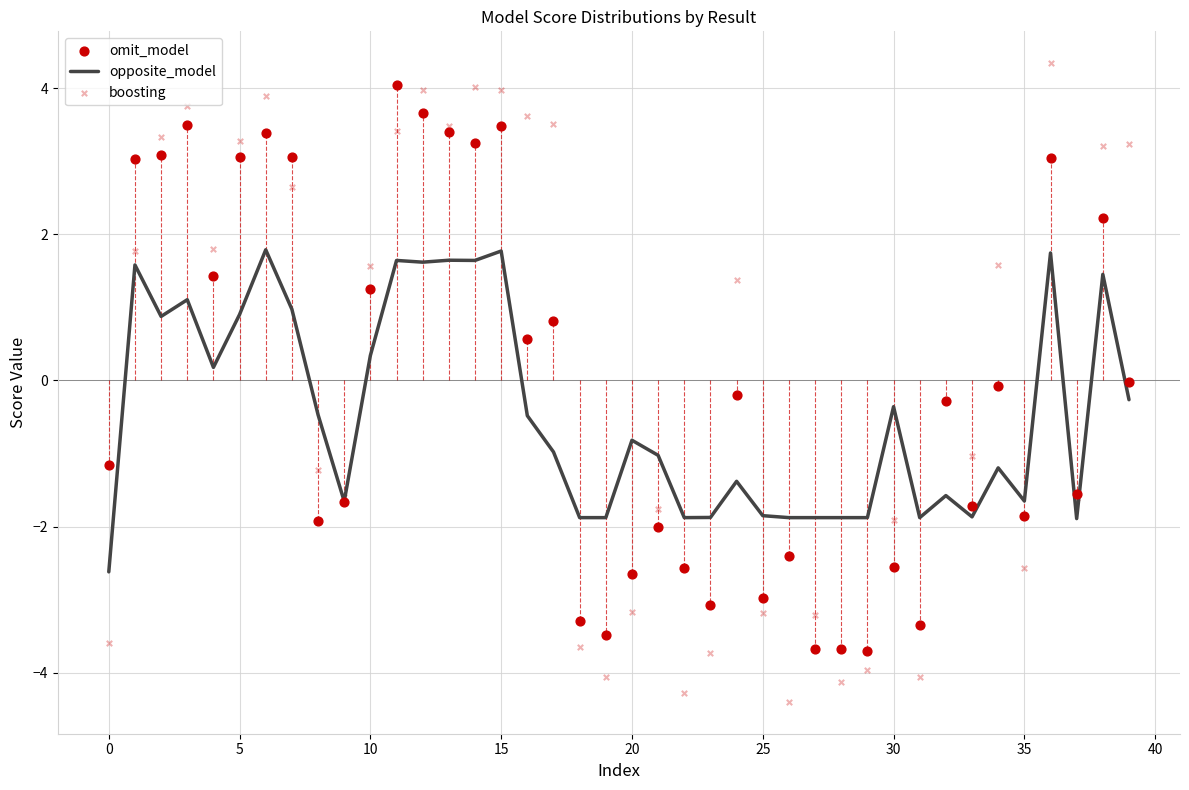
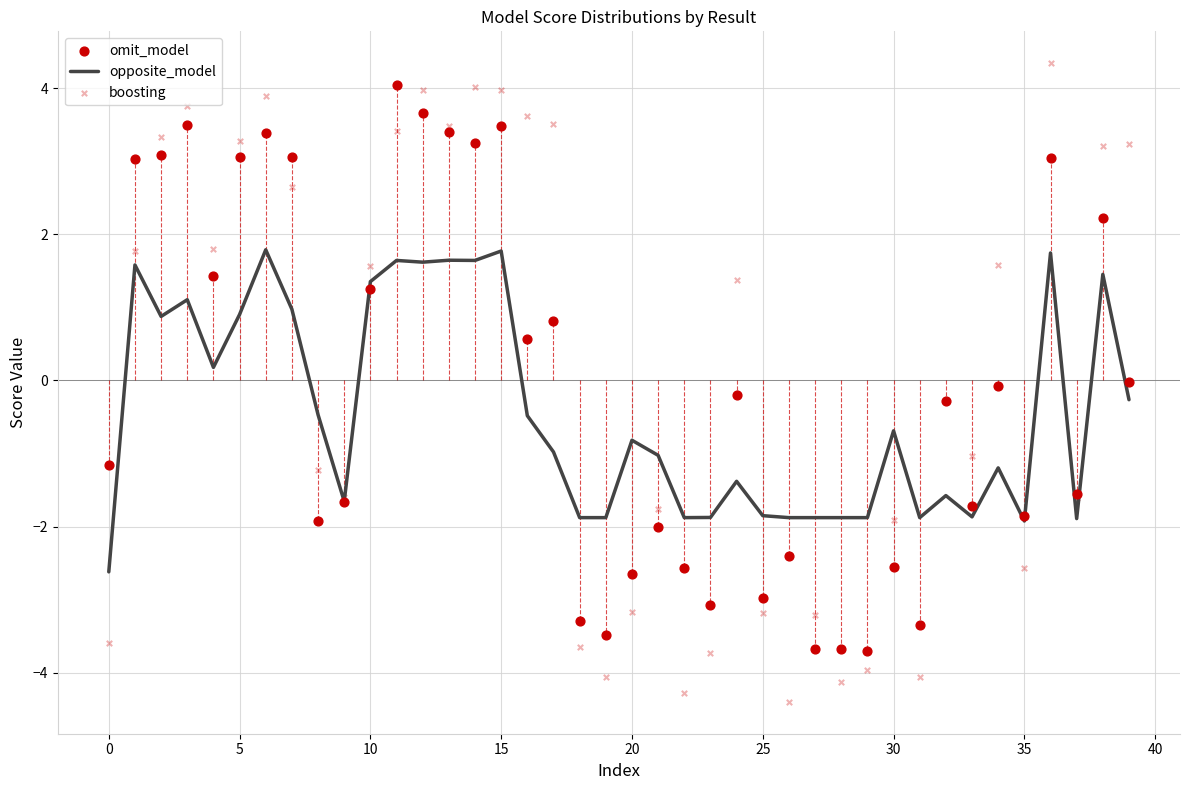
opposite_model, 10: 0.3 -> 1.4
opposite_model, 30: -0.4 -> -0.7
opposite_model, 35: -1.7 -> -1.9
